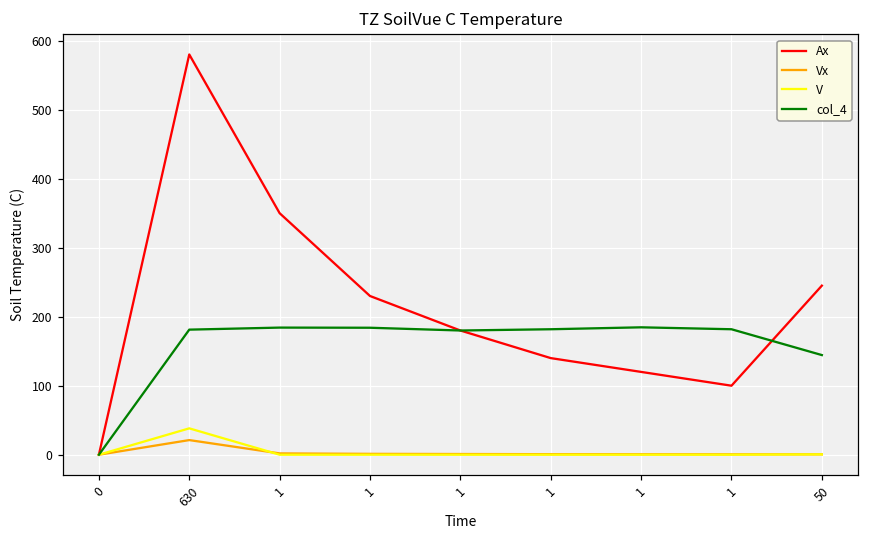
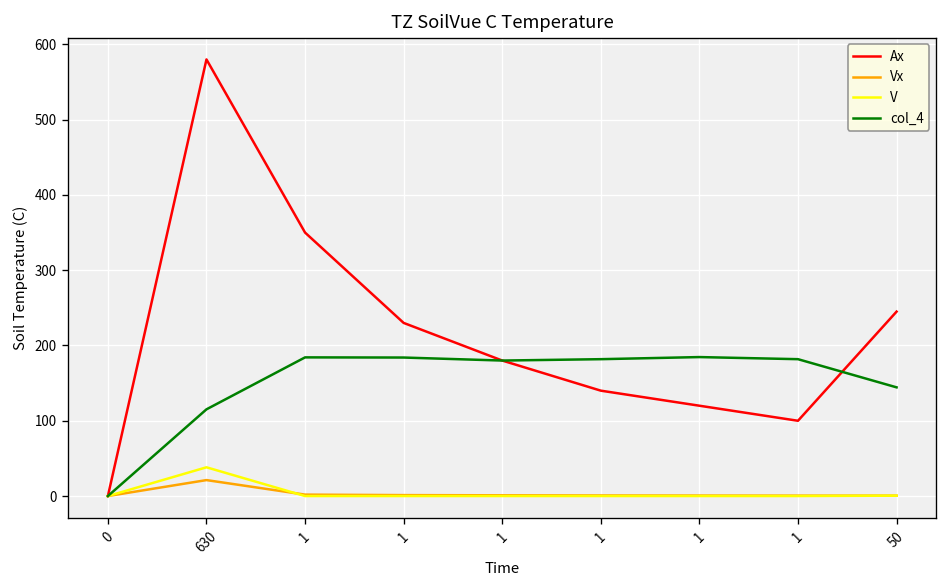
col_4, 630: 180 -> 120
